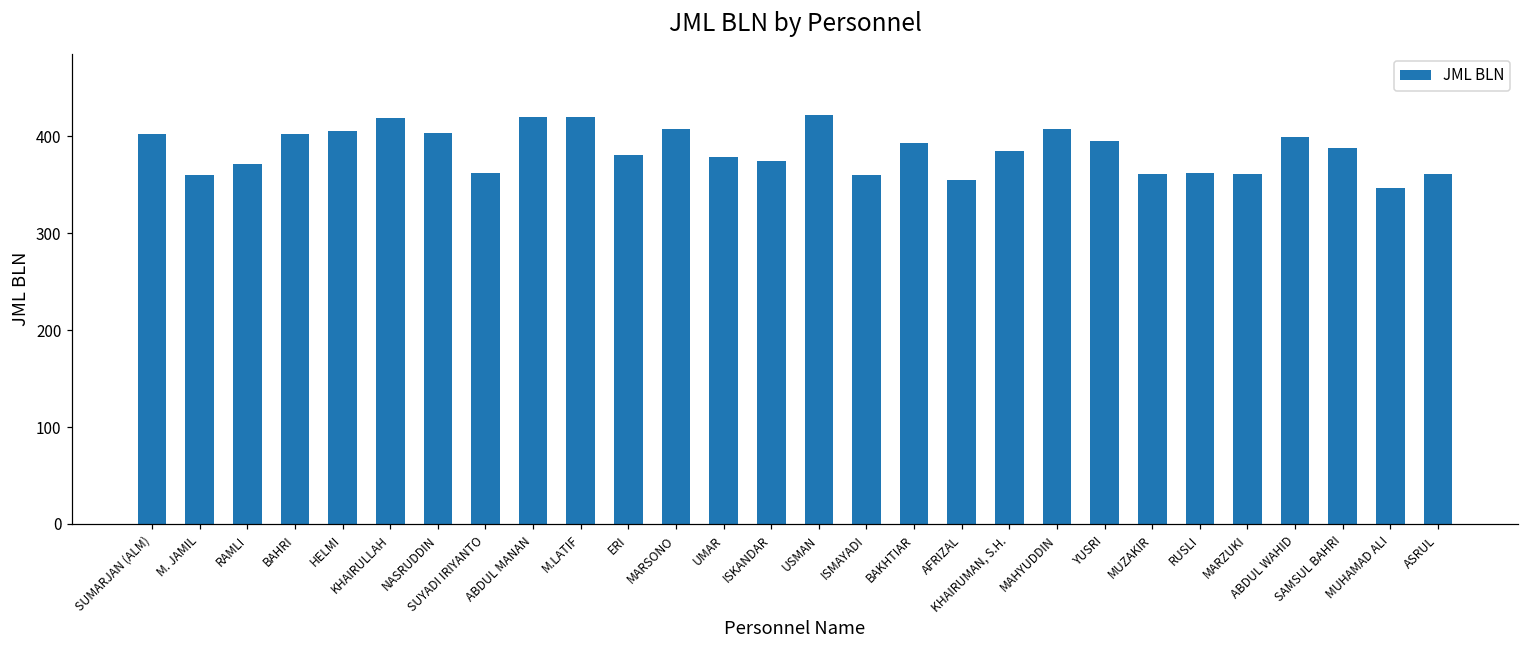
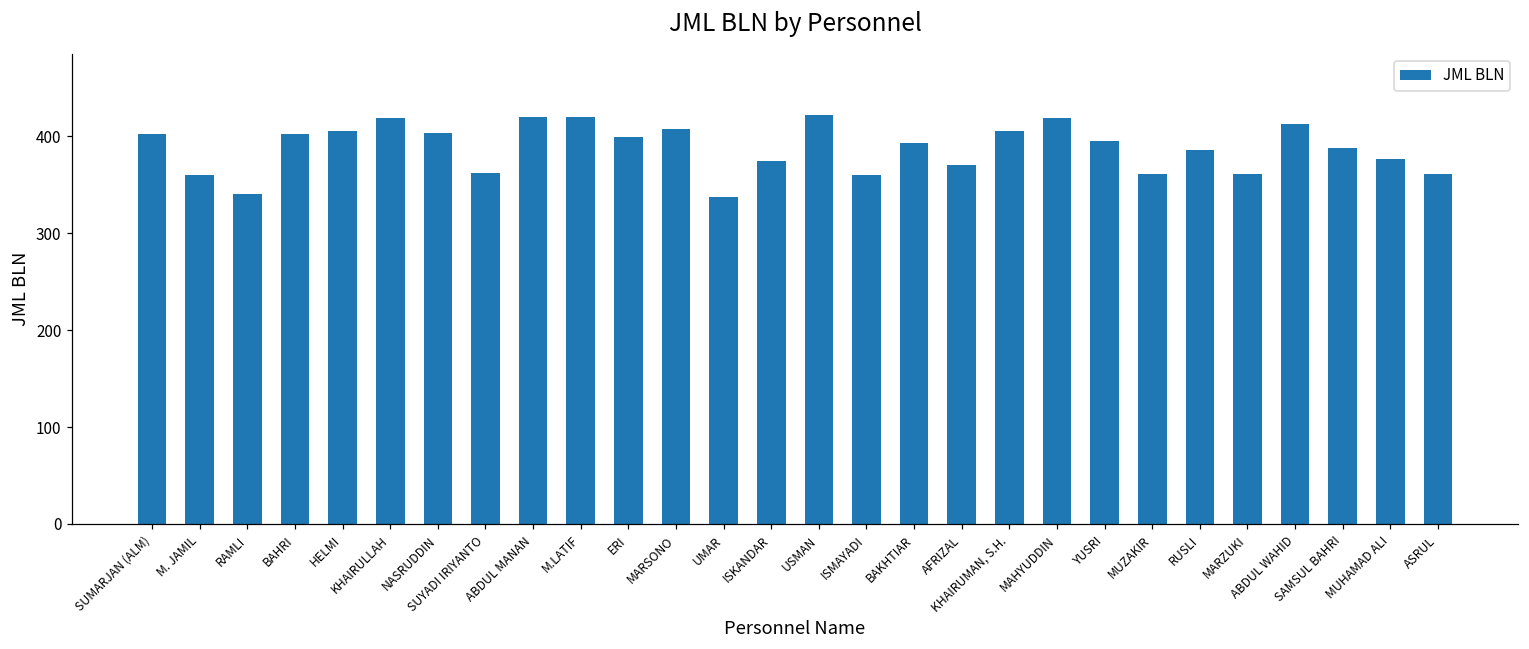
RAMLI: 370 -> 340
ERI: 380 -> 400
UMAR: 380 -> 340
AFRIZAL: 360 -> 370
KHAIRUMAN, S.H.: 390 -> 410
MAHYUDDIN: 410 -> 420
RUSLI: 360 -> 390
ABDUL WAHID: 400 -> 410
MUHAMAD ALI: 350 -> 380
